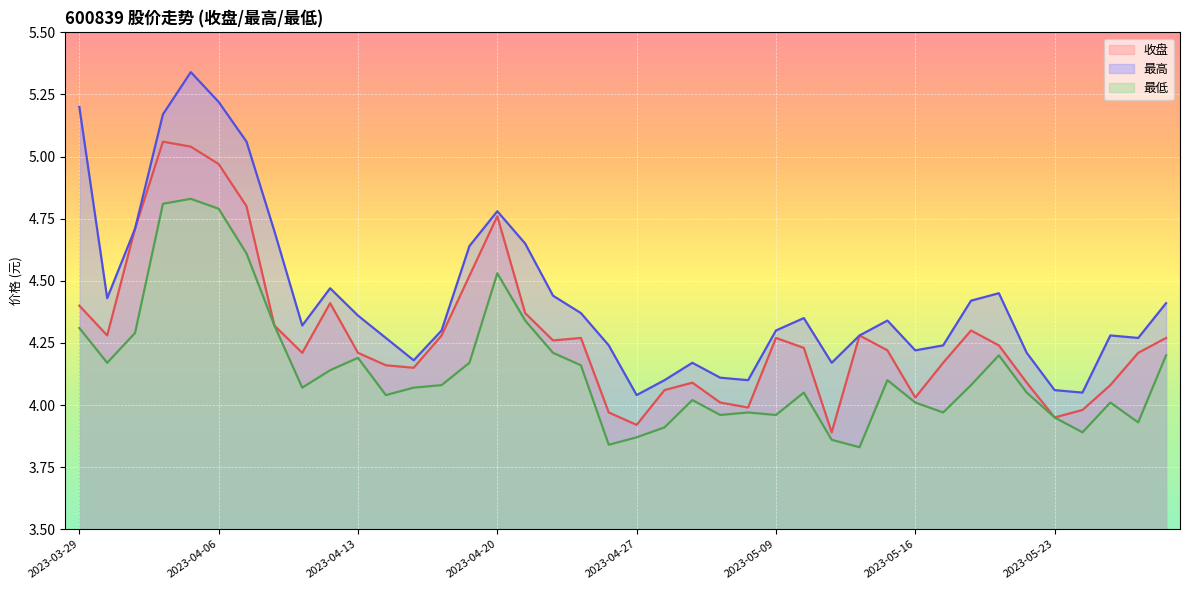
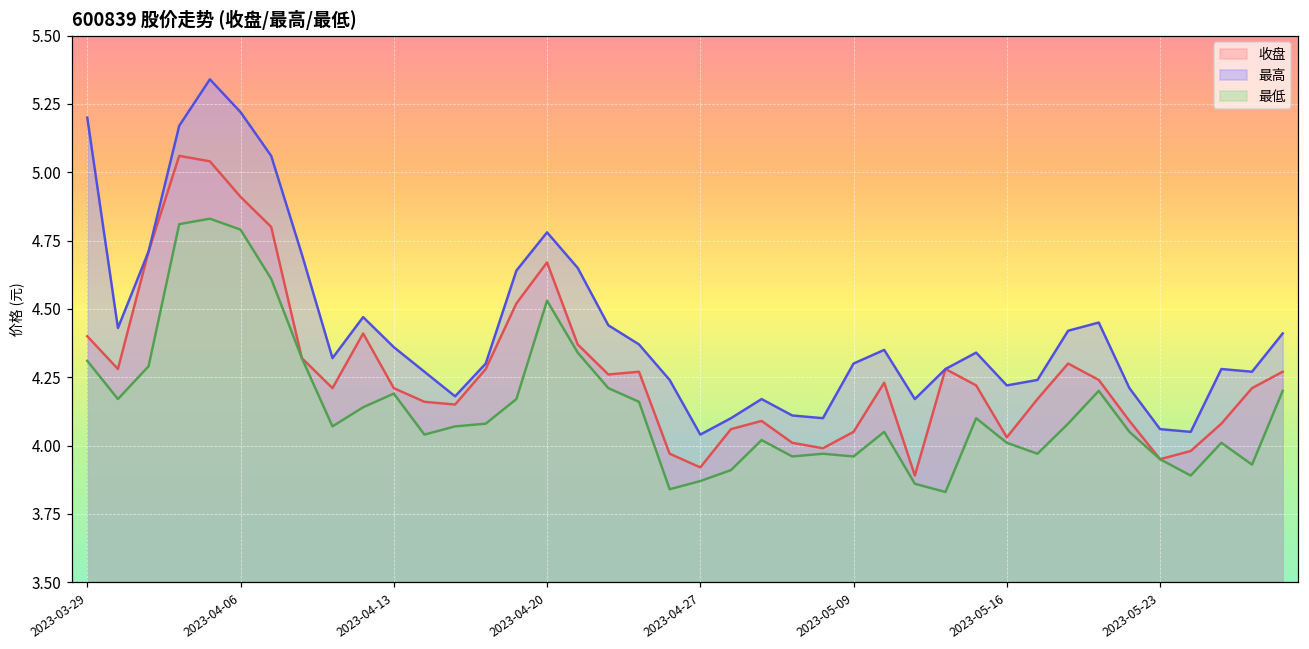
收盘, 2023-04-06: 4.97 -> 4.91
收盘, 2023-04-20: 4.76 -> 4.67
收盘, 2023-05-09: 4.27 -> 4.05
